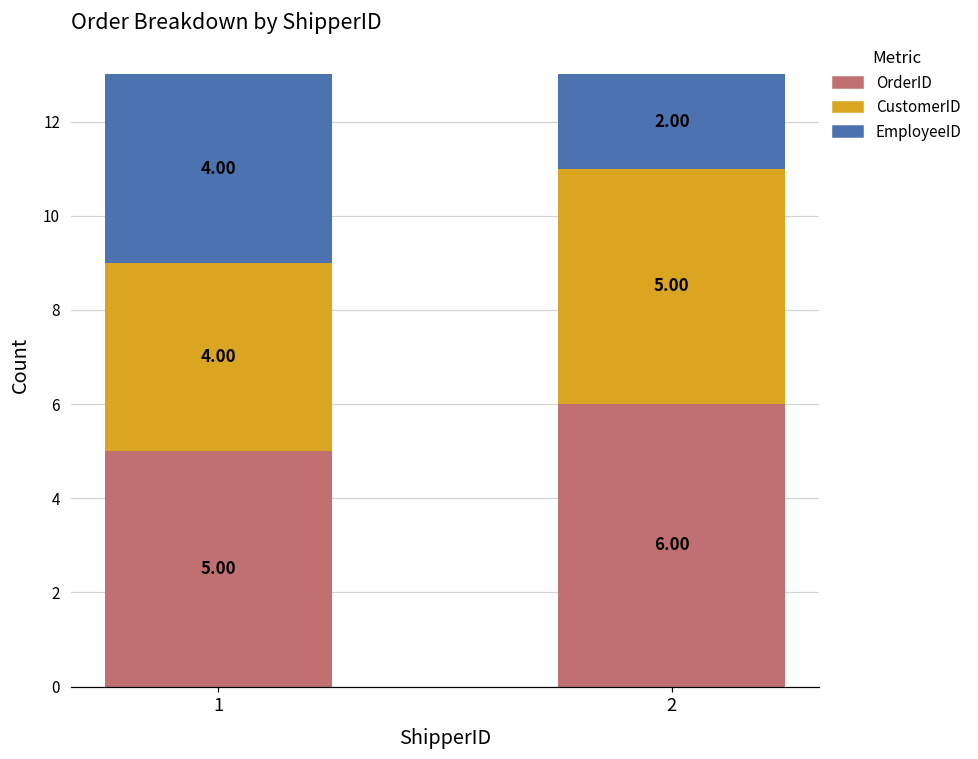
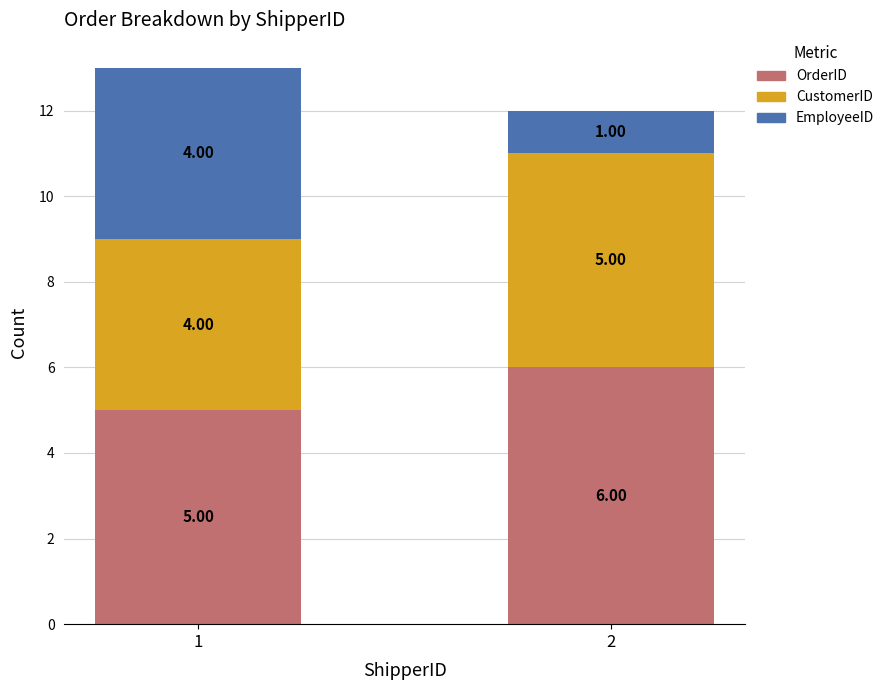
EmployeeID, 2: 2.00 -> 1.00
